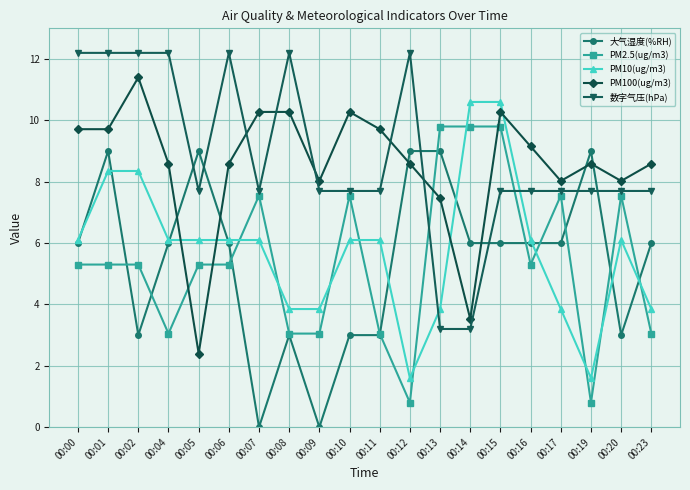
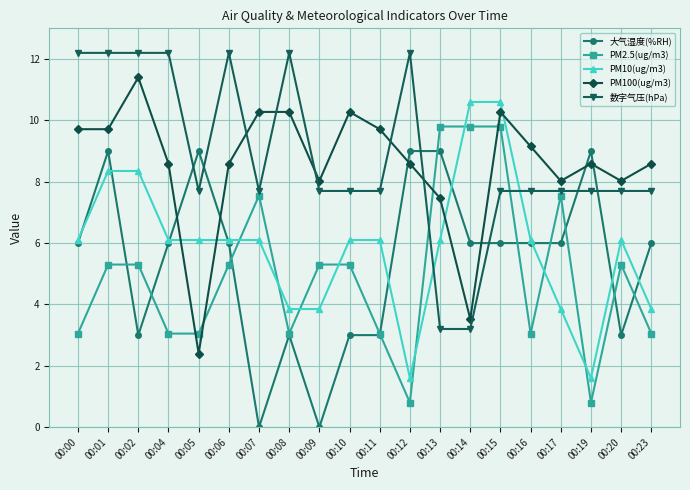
PM2.5(ug/m3), 00:00: 5.3 -> 3.1
PM2.5(ug/m3), 00:05: 5.3 -> 3.1
PM2.5(ug/m3), 00:09: 3.1 -> 5.3
PM2.5(ug/m3), 00:10: 7.6 -> 5.3
PM10(ug/m3), 00:13: 3.9 -> 6.1
PM2.5(ug/m3), 00:16: 5.3 -> 3.1
PM2.5(ug/m3), 00:20: 7.6 -> 5.3
